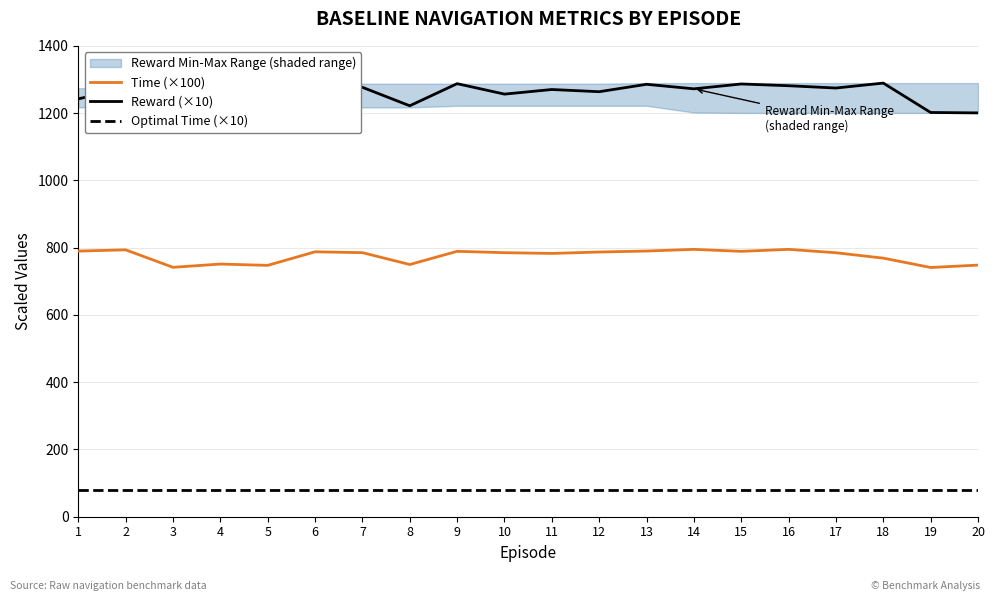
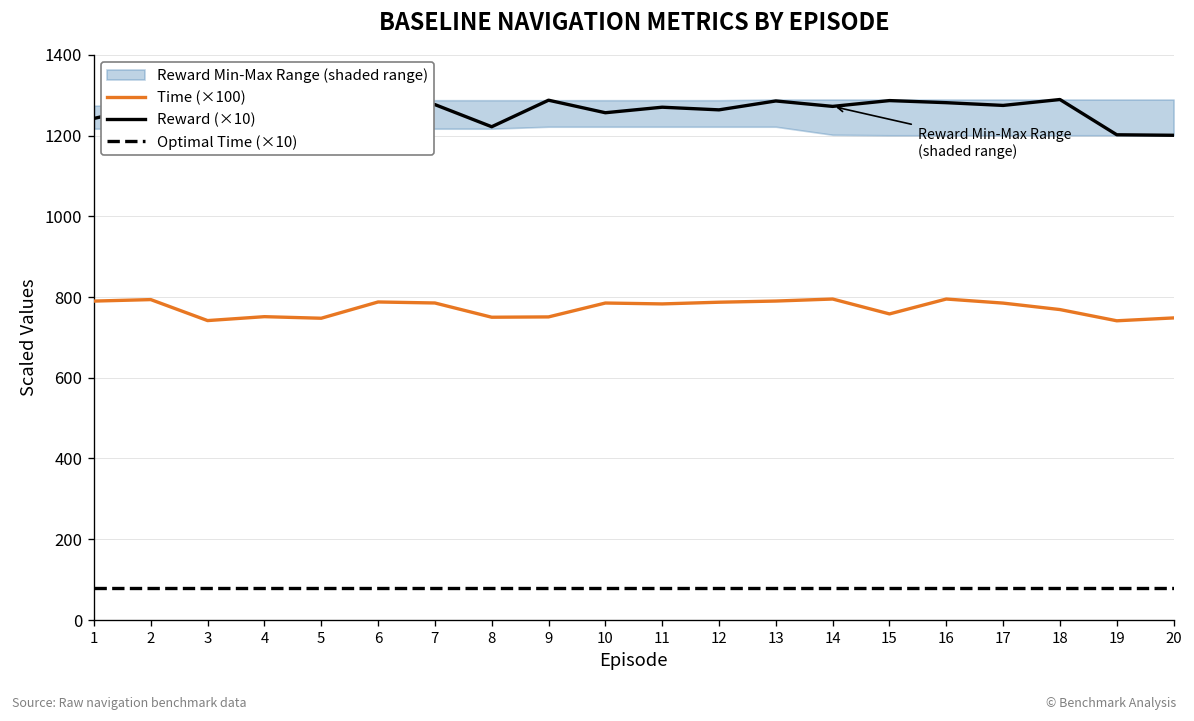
Time (×100), 9: 790 -> 750
Time (×100), 15: 790 -> 760
